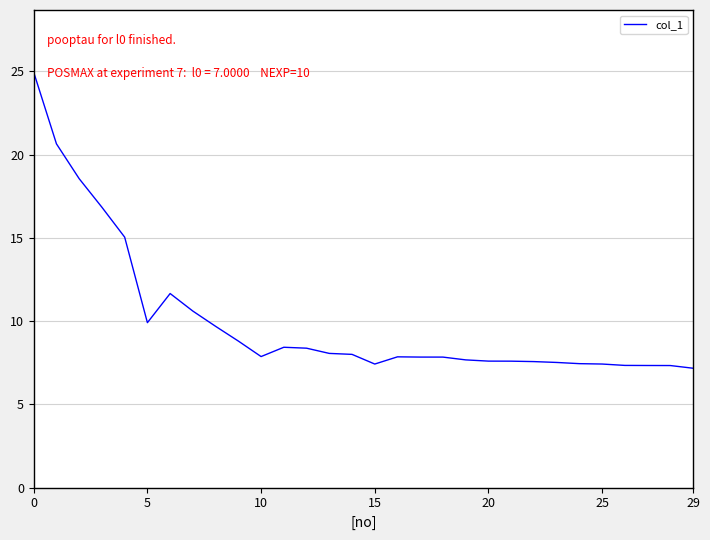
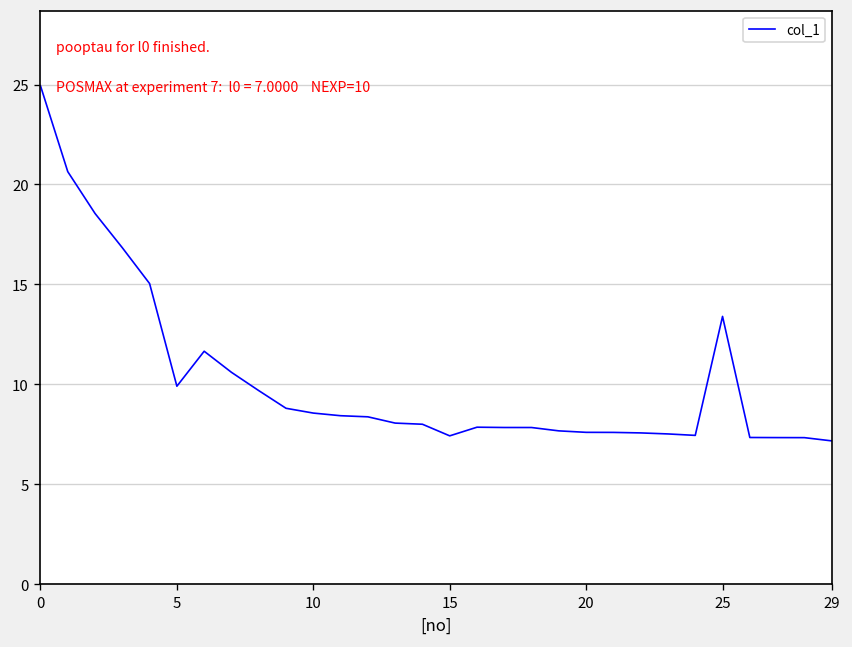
10: 7.9 -> 8.6
25: 7.4 -> 13.4
